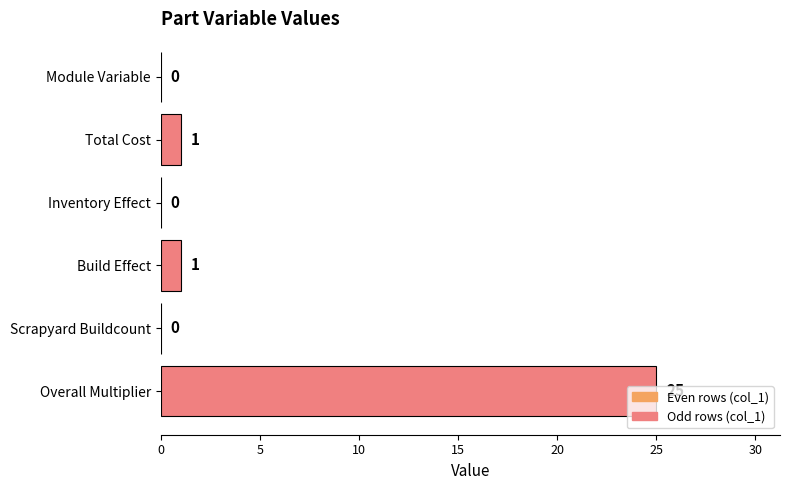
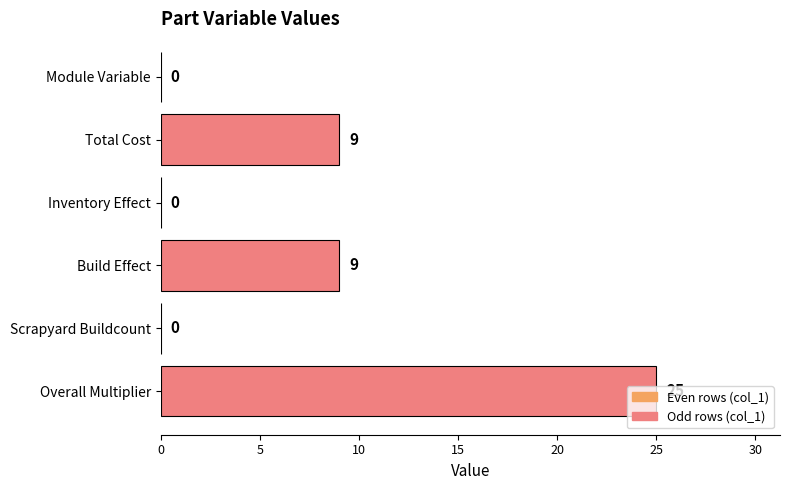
Total Cost: 1 -> 9
Build Effect: 1 -> 9
